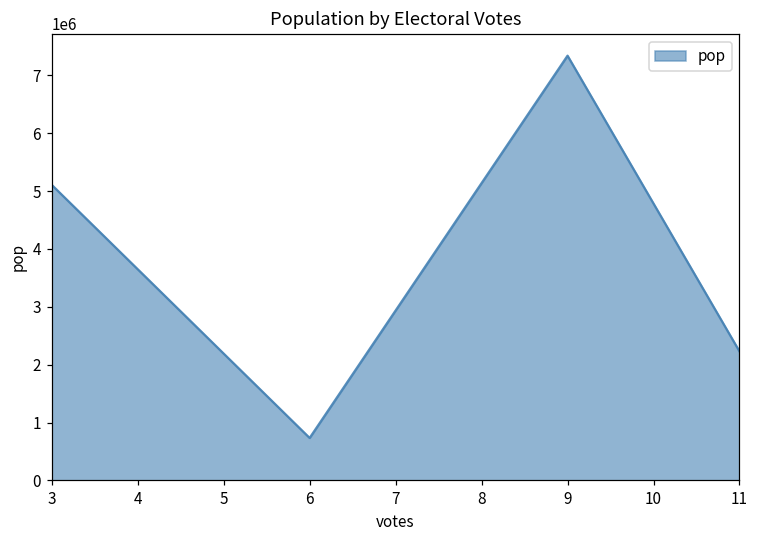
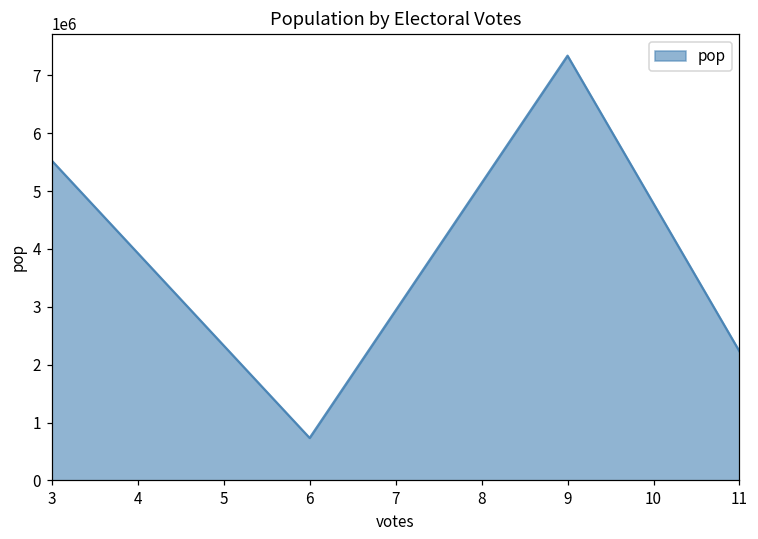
3: 5100000 -> 5500000
